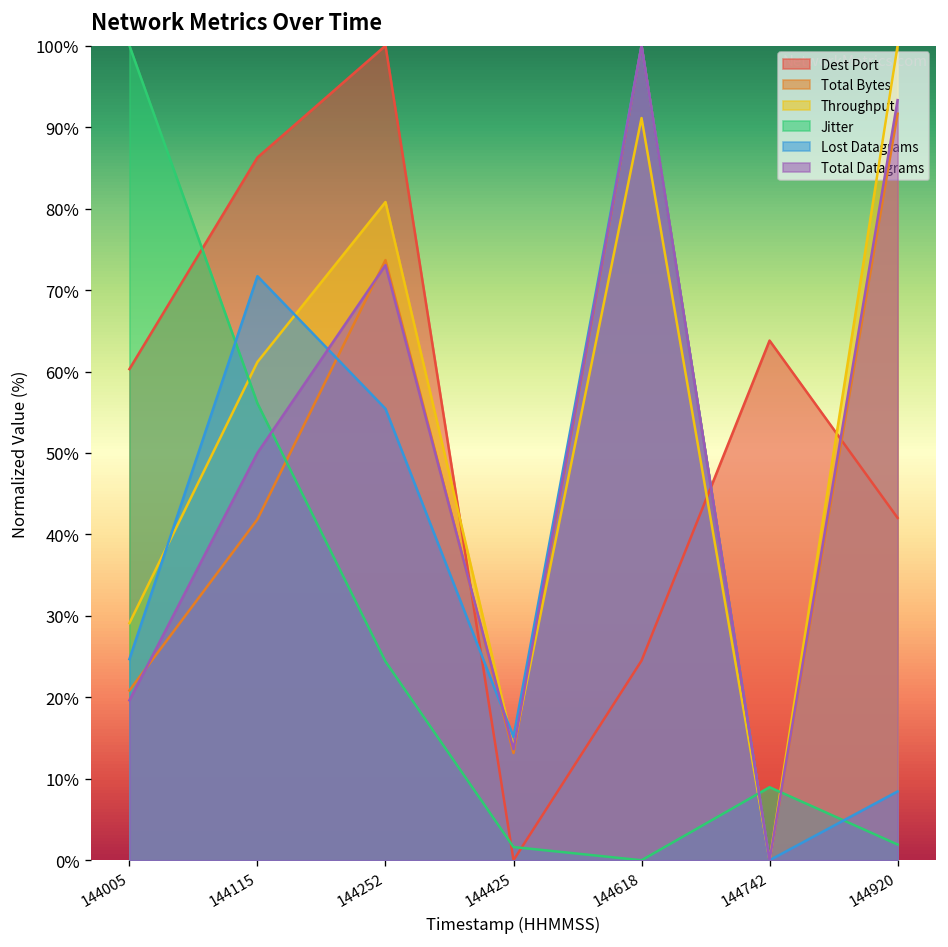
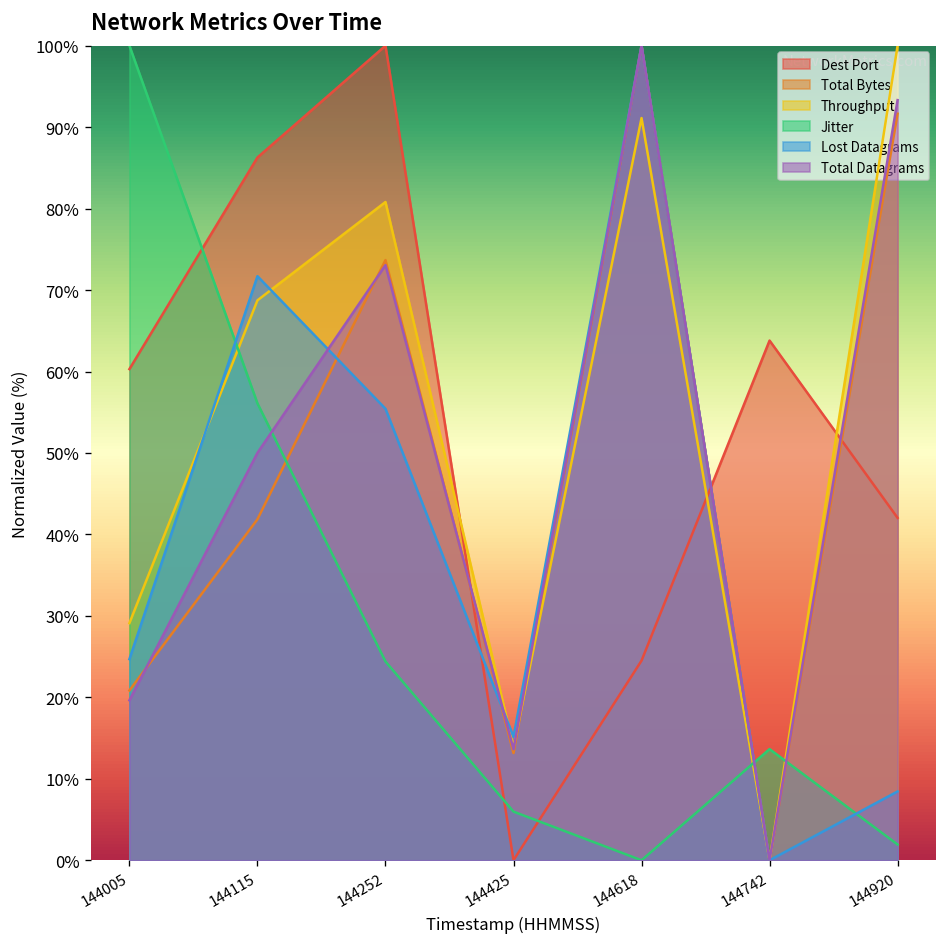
Throughput, 144115: 61% -> 69%
Jitter, 144425: 2% -> 6%
Jitter, 144742: 9% -> 14%
